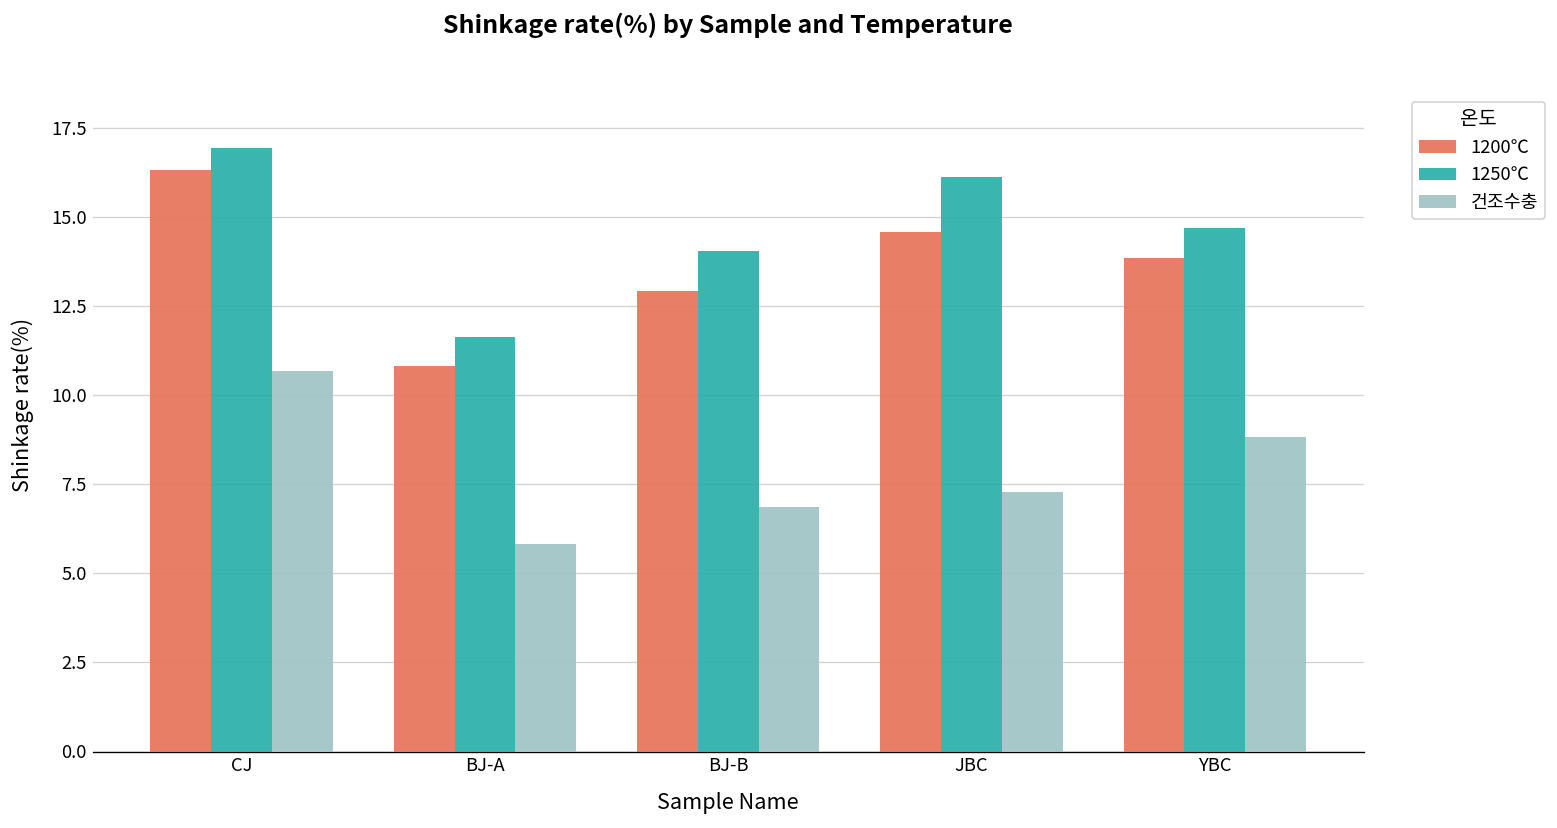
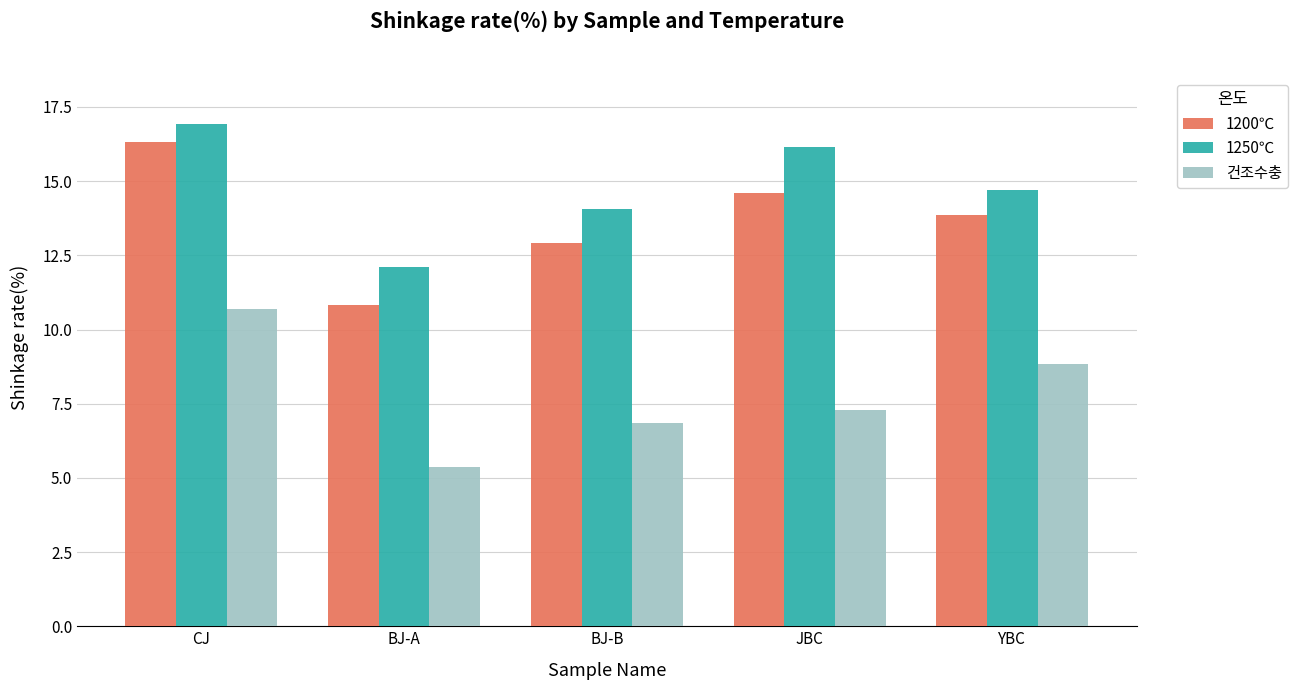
1250℃, BJ-A: 11.6 -> 12.1
건조수충, BJ-A: 5.8 -> 5.4
